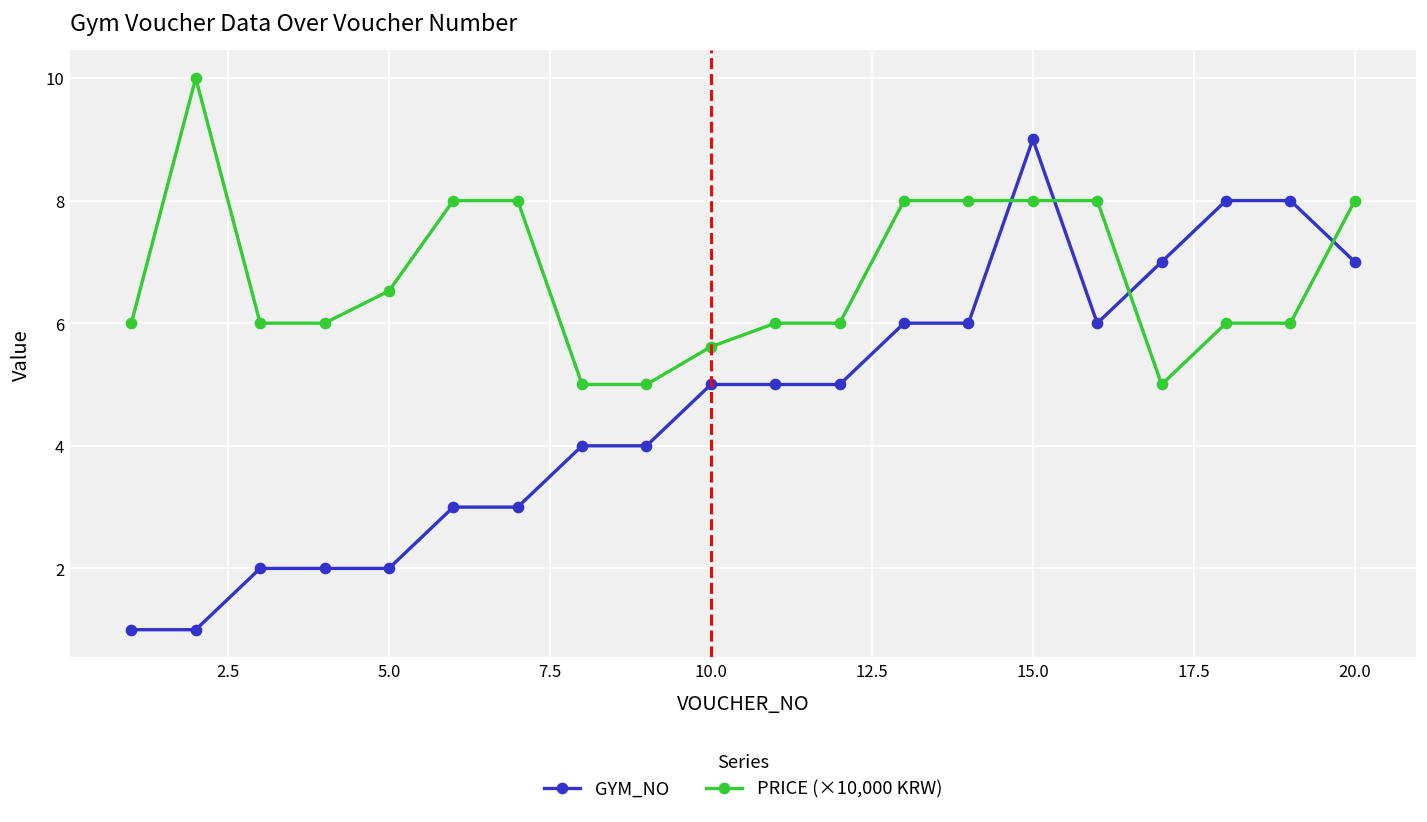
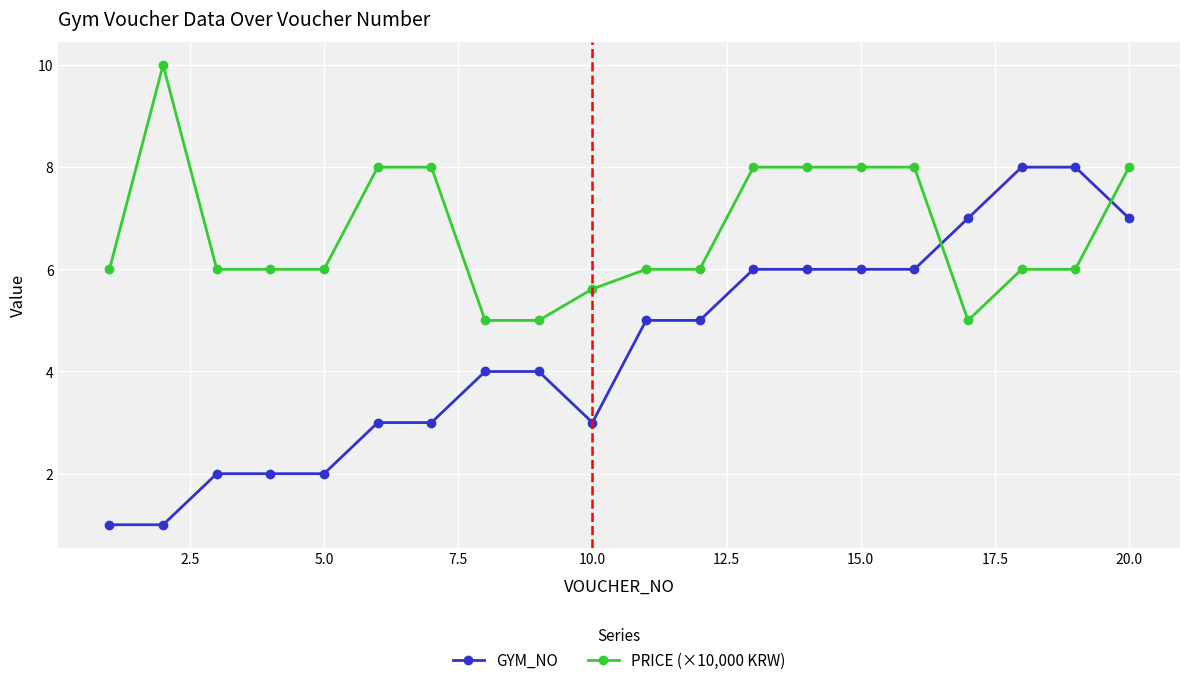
PRICE (×10,000 KRW), 5.0: 6.5 -> 6.0
GYM_NO, 10.0: 5 -> 3
GYM_NO, 15.0: 9 -> 6
